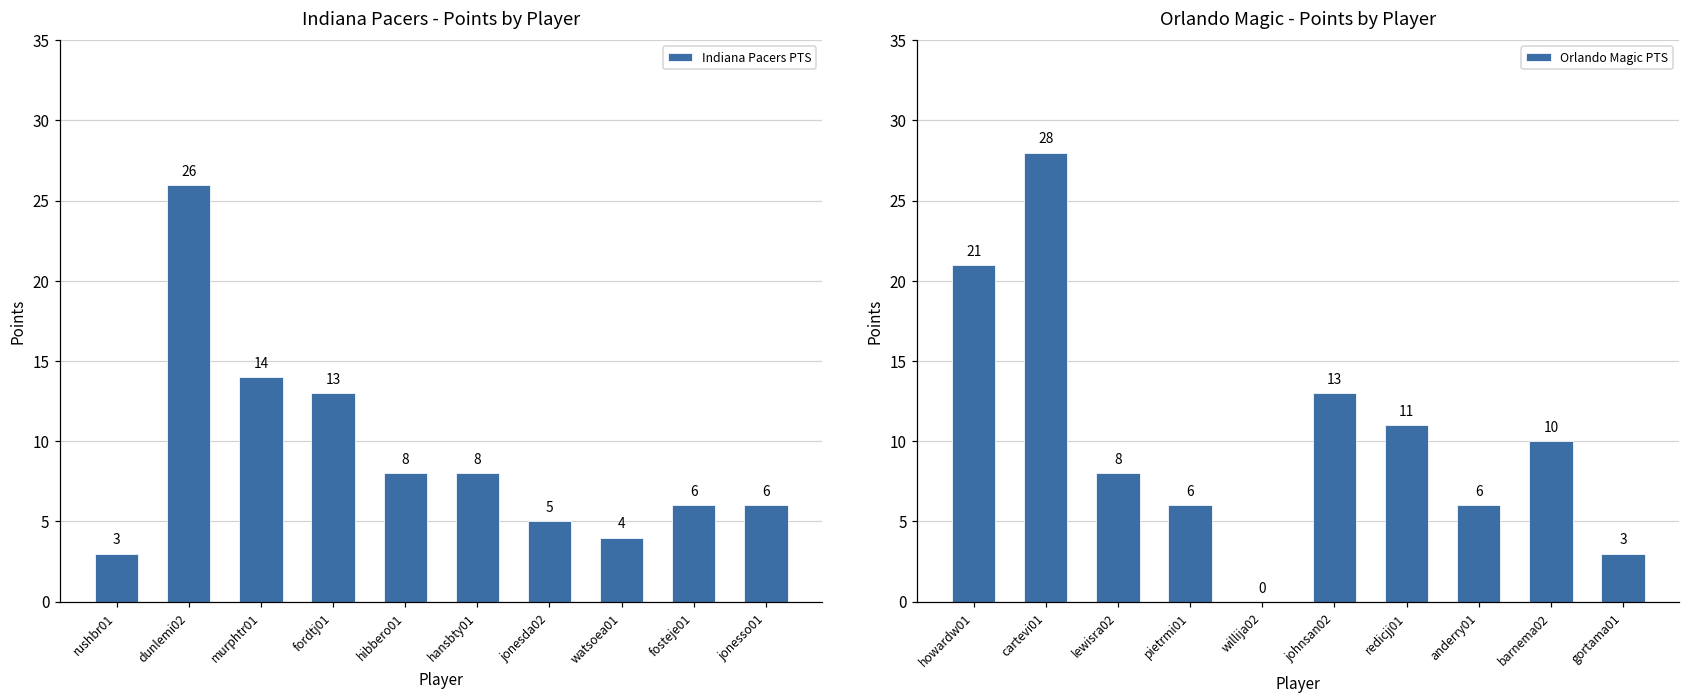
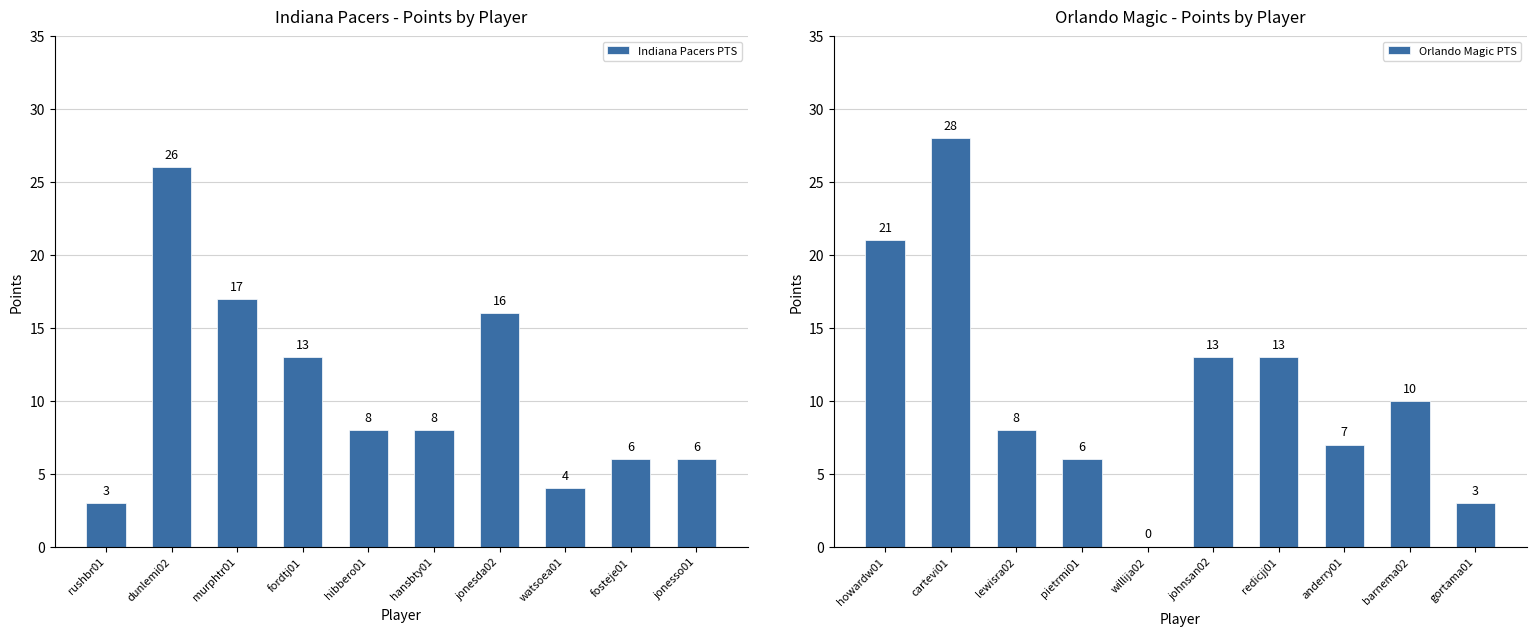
Indiana Pacers - Points by Player, murphtr01: 14 -> 17
Indiana Pacers - Points by Player, jonesda02: 5 -> 16
Orlando Magic - Points by Player, redicjj01: 11 -> 13
Orlando Magic - Points by Player, anderry01: 6 -> 7
